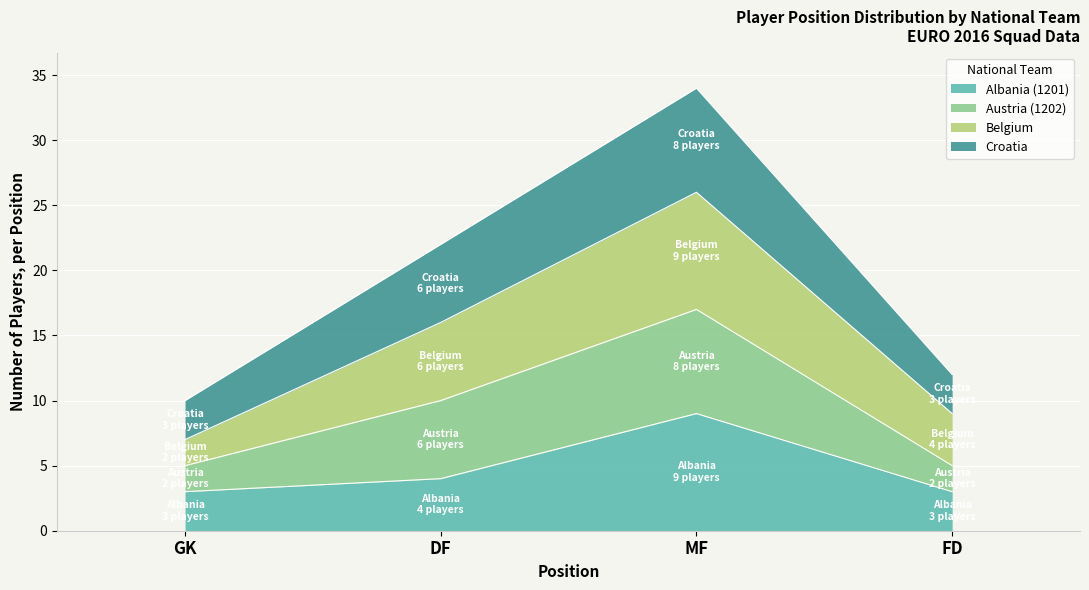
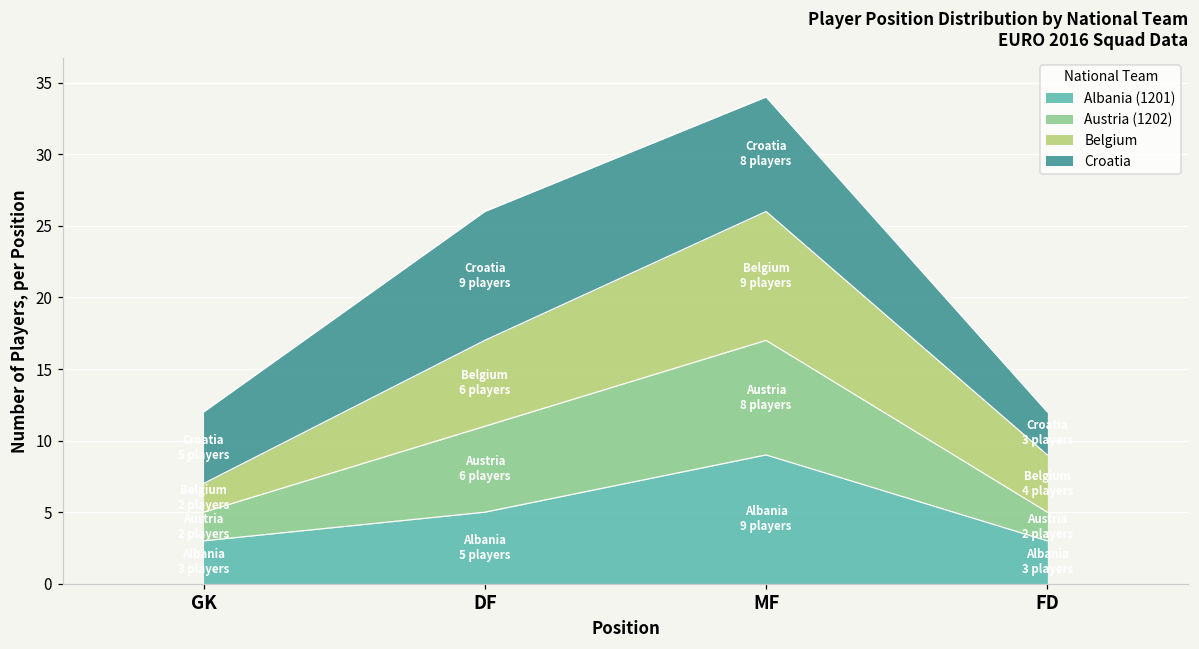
Croatia, GK: 3 -> 5
Albania (1201), DF: 4 -> 5
Croatia, DF: 6 -> 9
